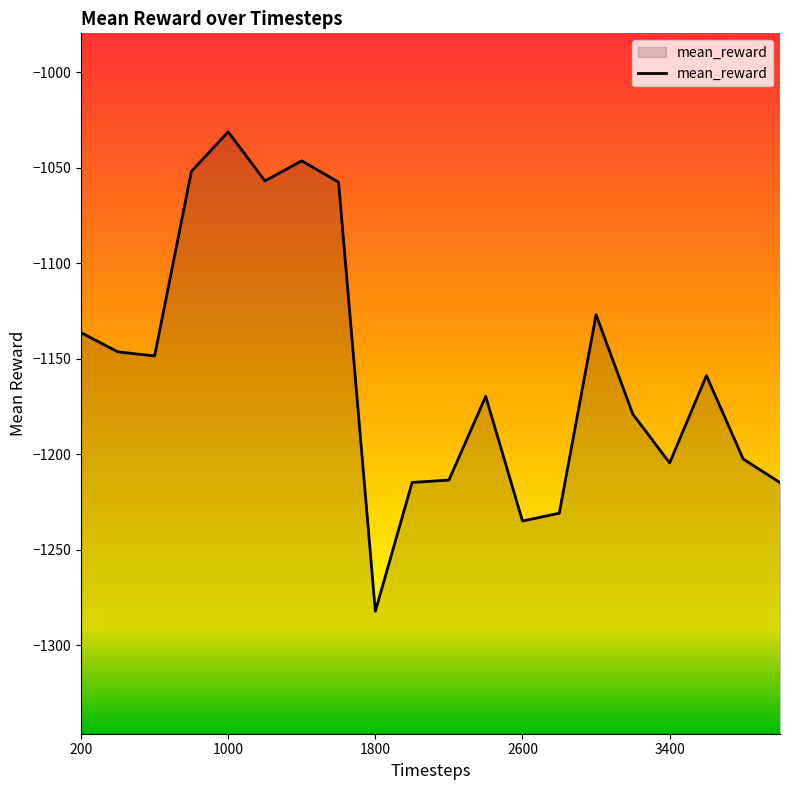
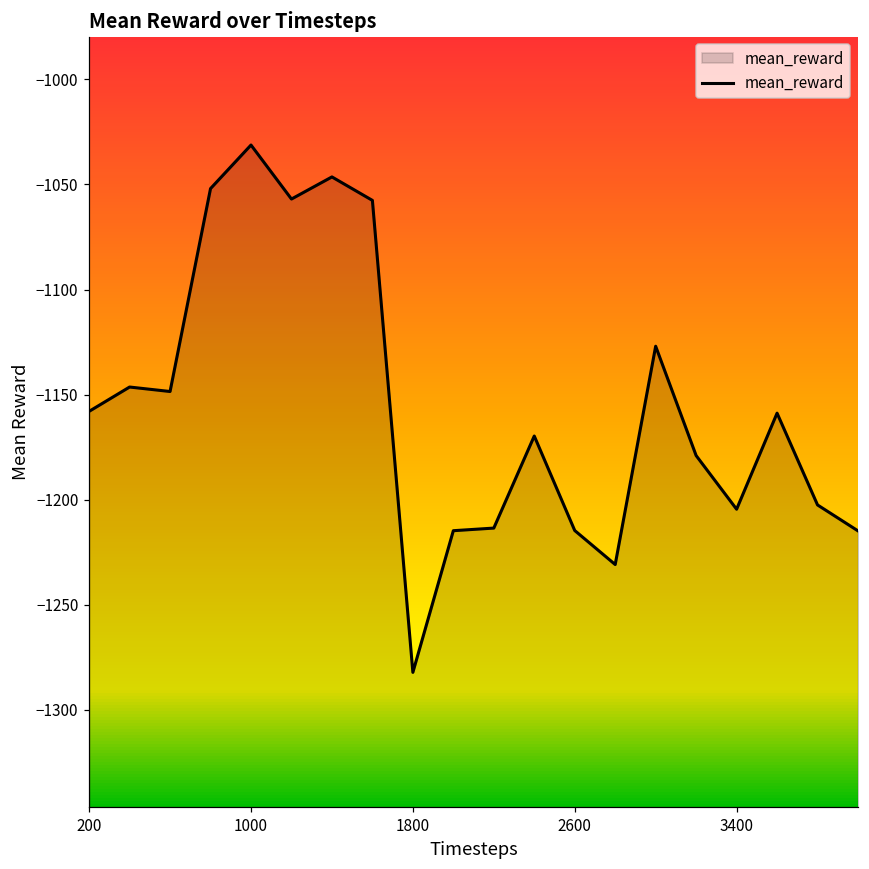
200: -1136 -> -1158
2600: -1235 -> -1215
